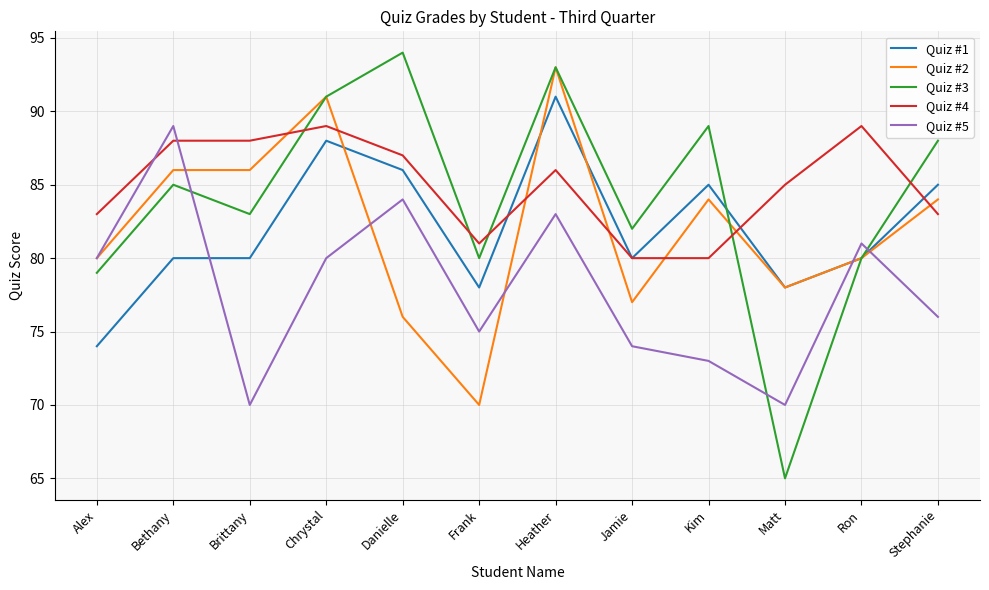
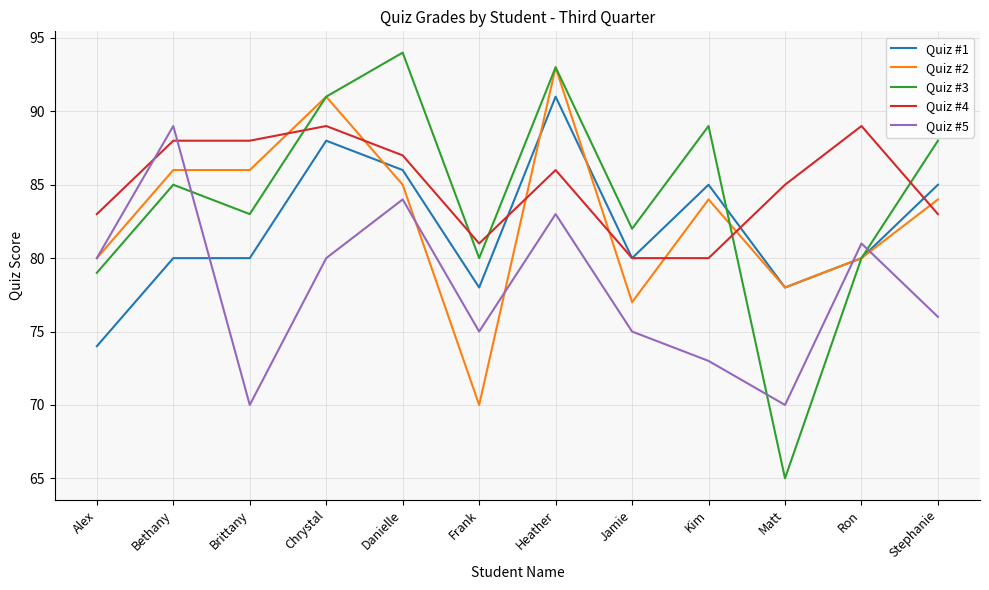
Quiz #2, Danielle: 76 -> 85
Quiz #5, Jamie: 74 -> 75
